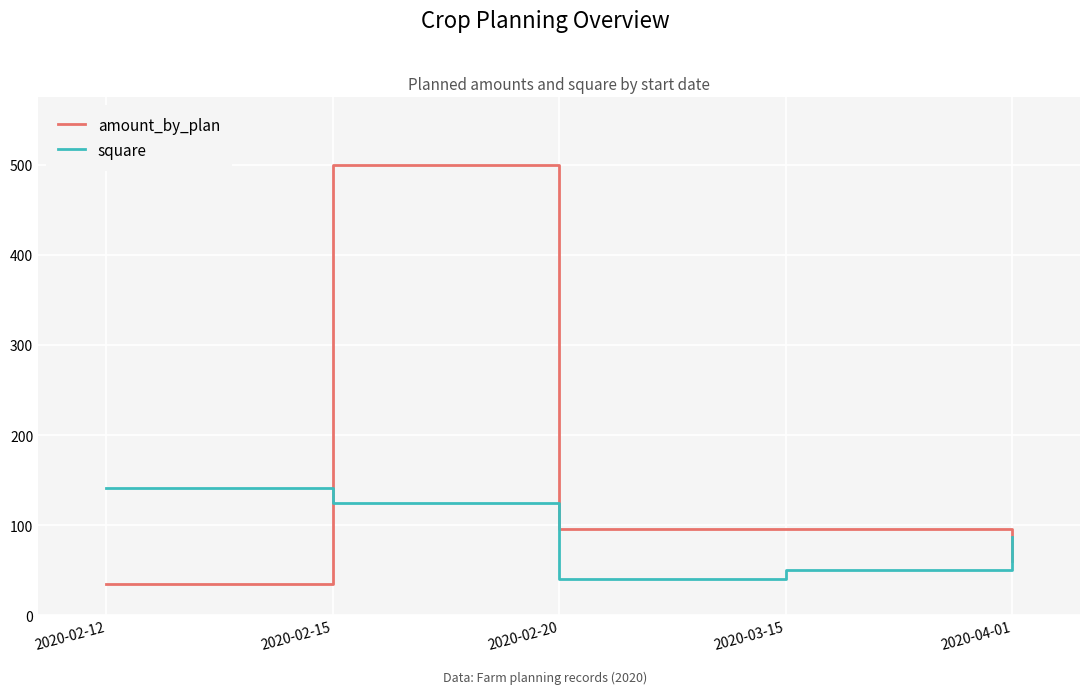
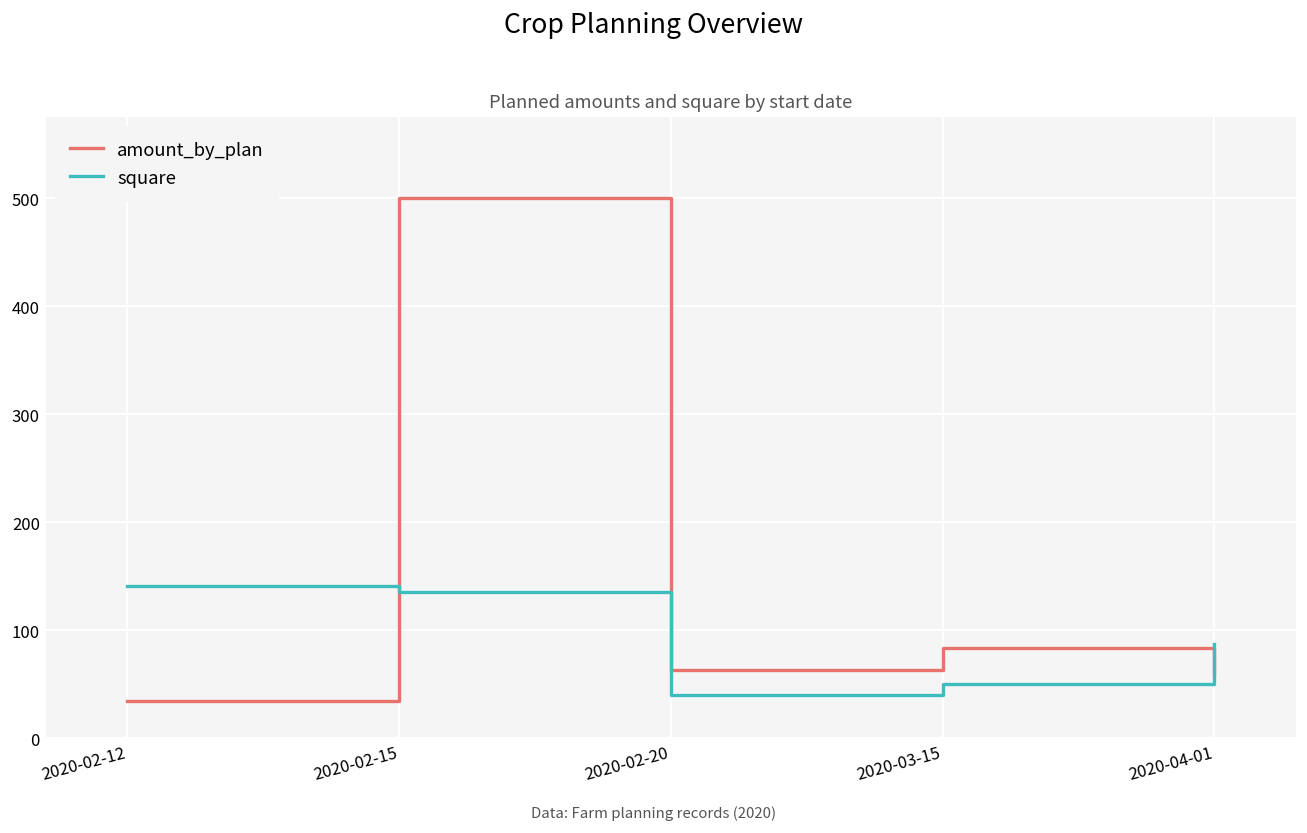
square, 2020-02-15: 130 -> 140
amount_by_plan, 2020-02-20: 100 -> 60
amount_by_plan, 2020-03-15: 100 -> 80
